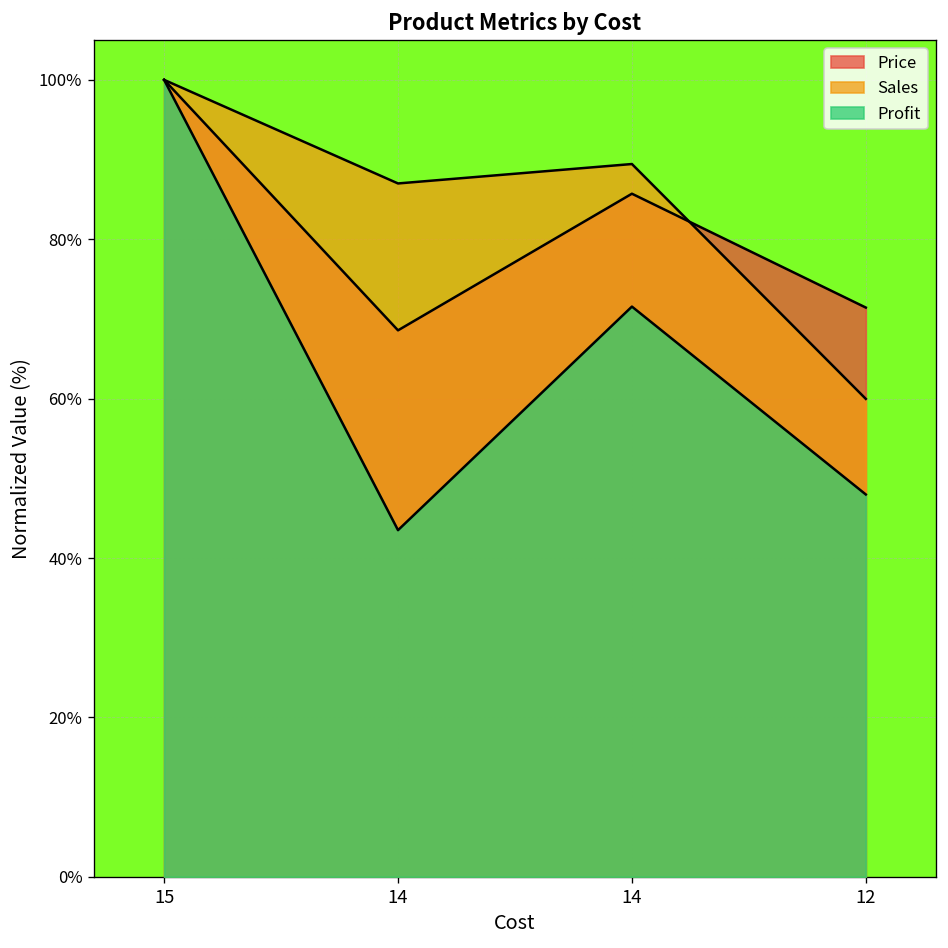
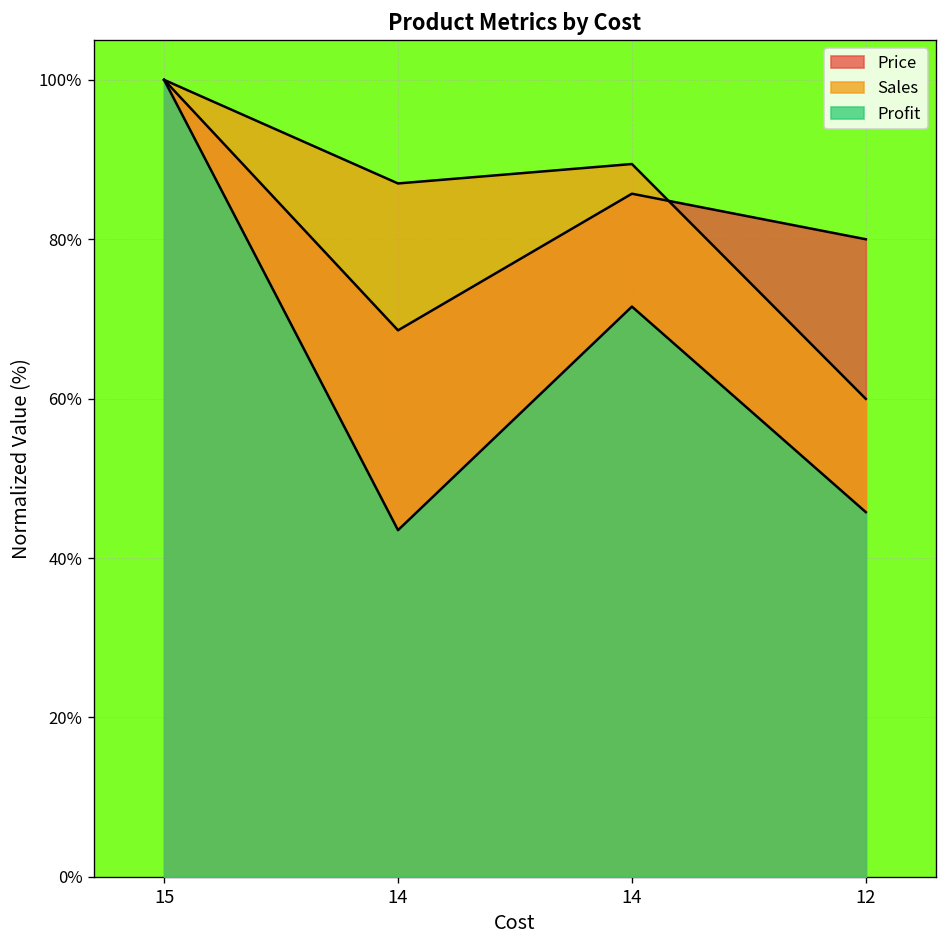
Price, 12: 71% -> 80%
Profit, 12: 48% -> 46%
